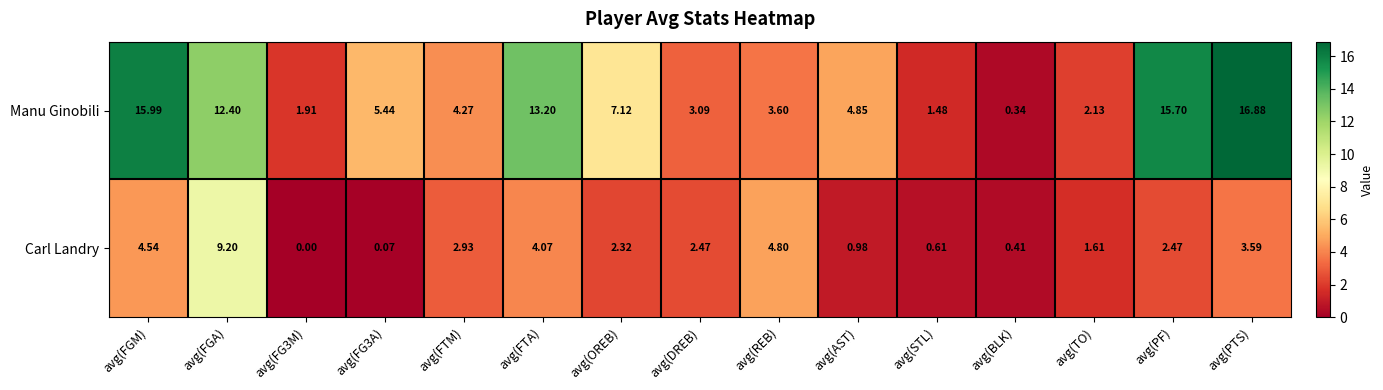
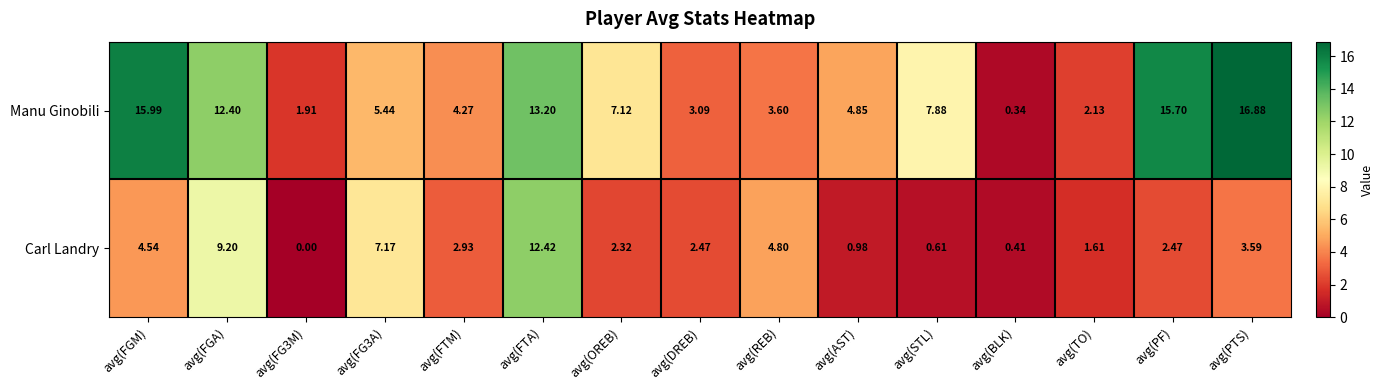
Manu Ginobili, avg(STL): 1.48 -> 7.88
Carl Landry, avg(FG3A): 0.07 -> 7.17
Carl Landry, avg(FTA): 4.07 -> 12.42
